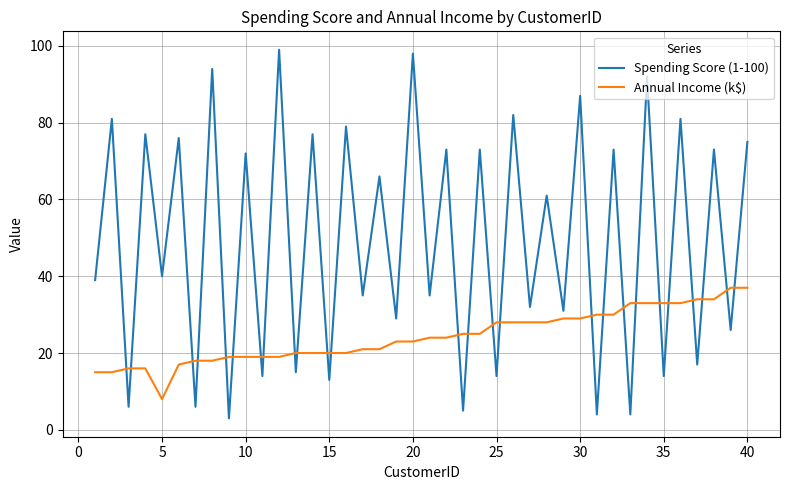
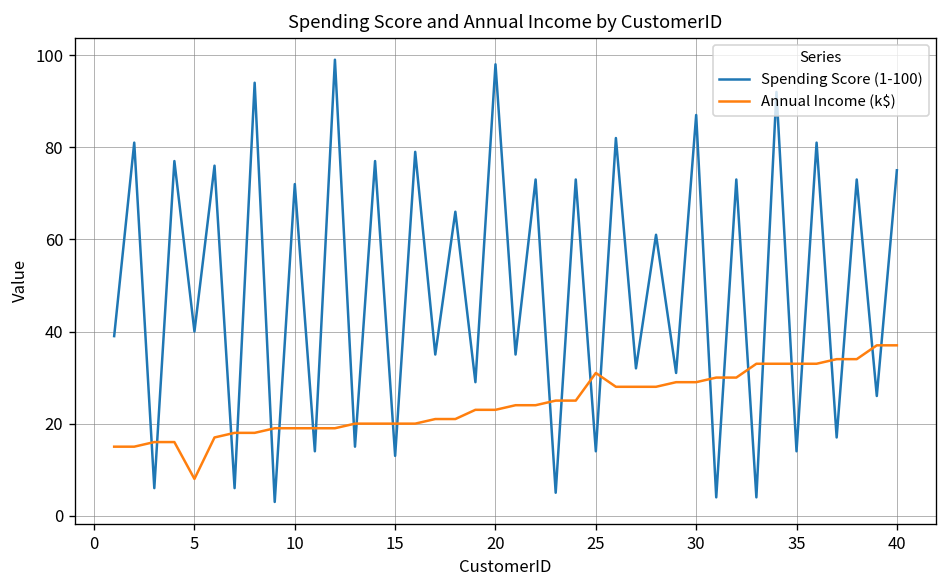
Annual Income (k$), 25: 28 -> 31
